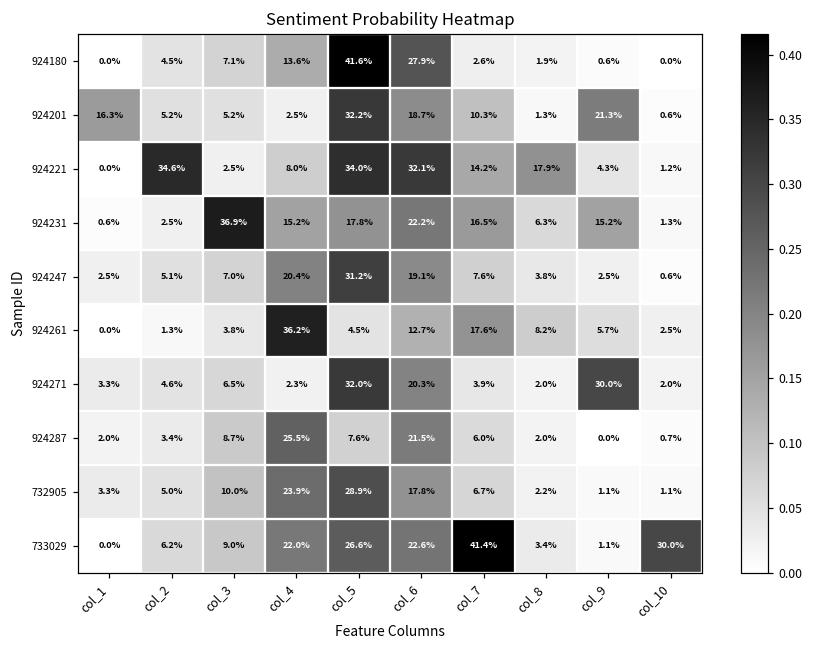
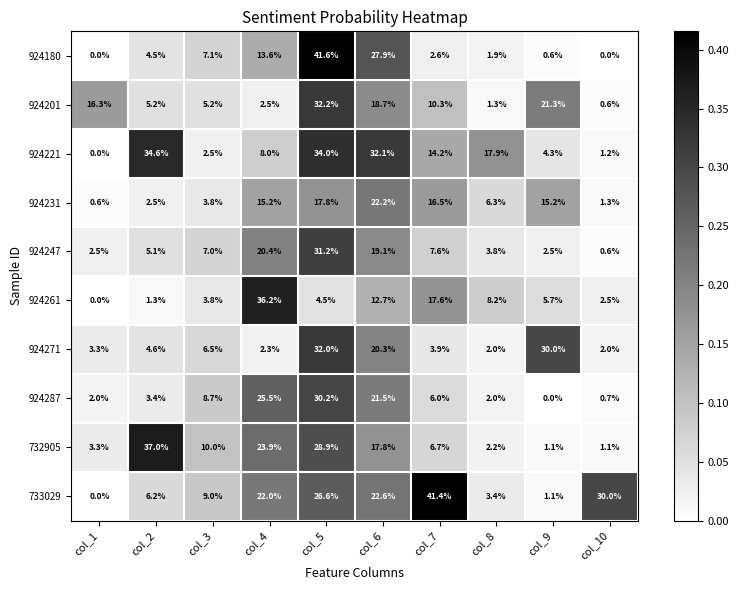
924231, col_3: 36.9% -> 3.8%
924287, col_5: 7.6% -> 30.2%
732905, col_2: 5.0% -> 37.0%
